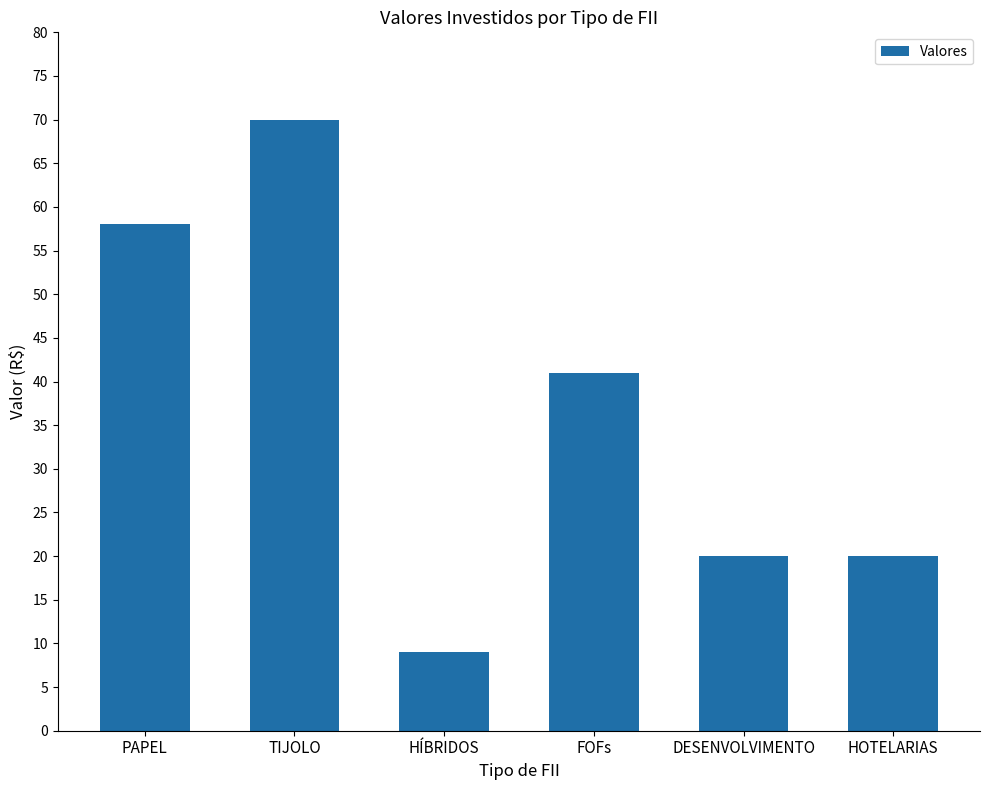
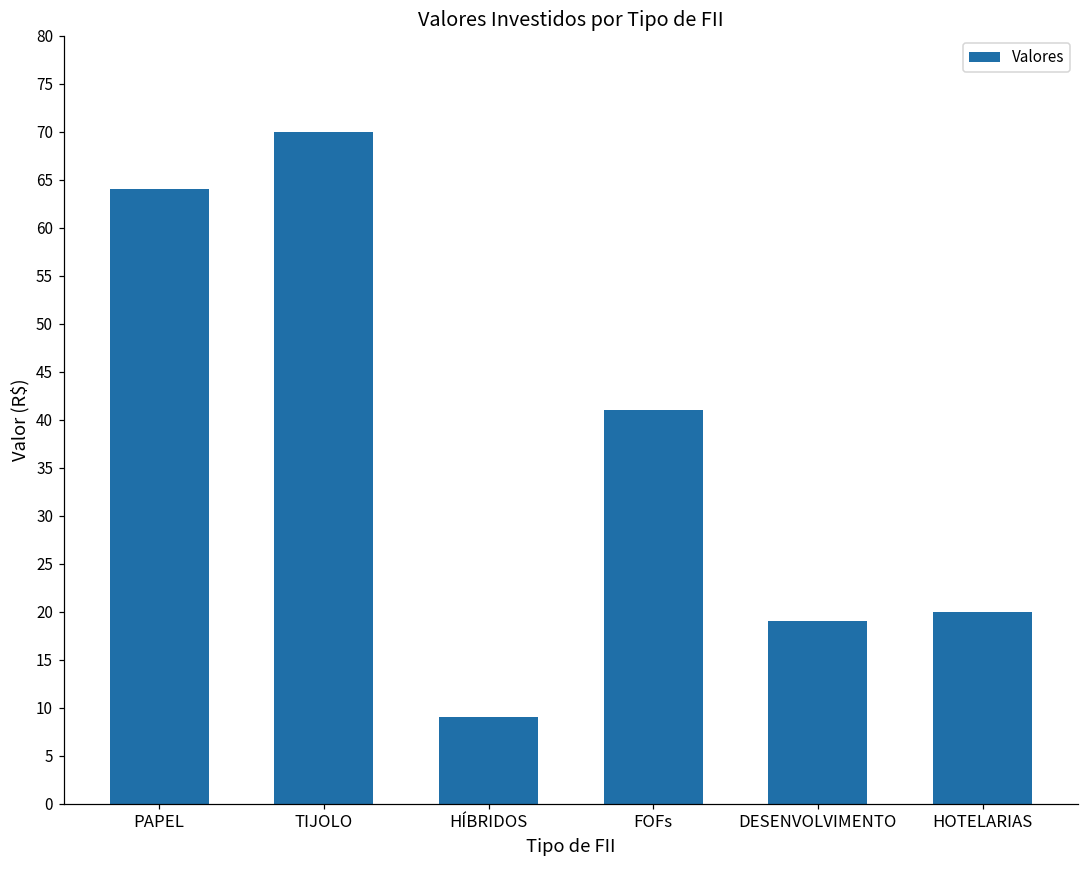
PAPEL: 58 -> 64
DESENVOLVIMENTO: 20 -> 19
